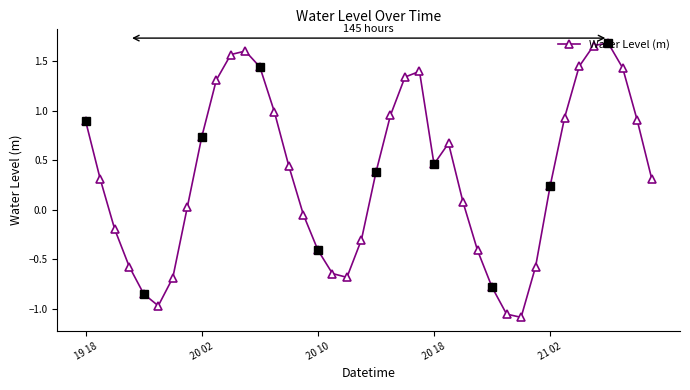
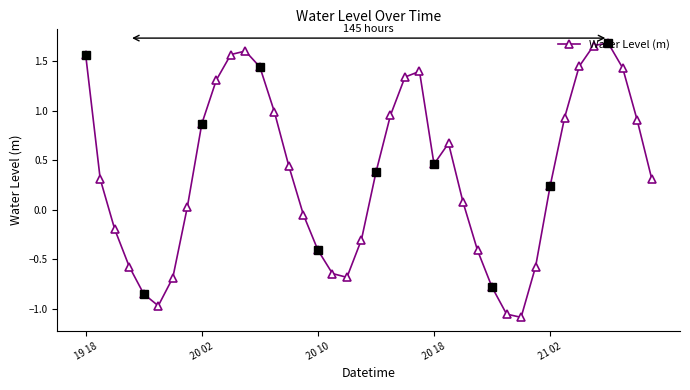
Water Level (m), 19 18: 0.9 -> 1.6
Water Level (m), 20 02: 0.7 -> 0.9
